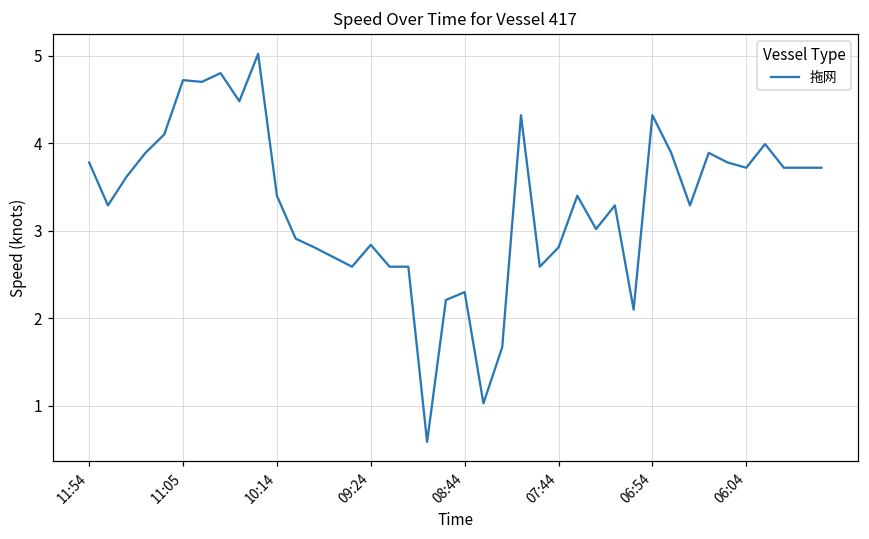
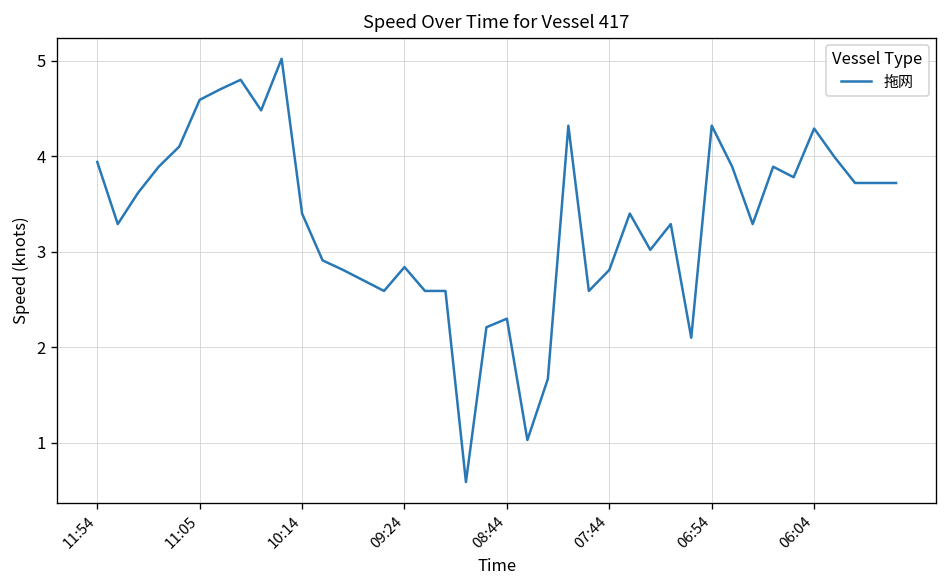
11:54: 3.8 -> 3.9
11:05: 4.7 -> 4.6
06:04: 3.7 -> 4.3
